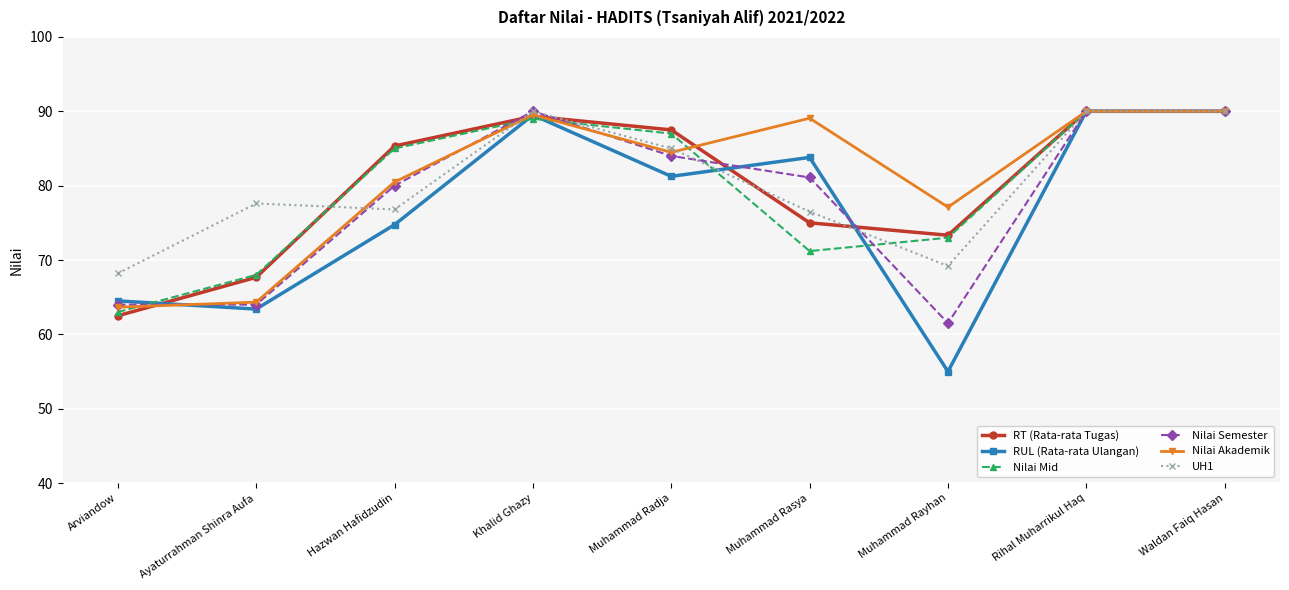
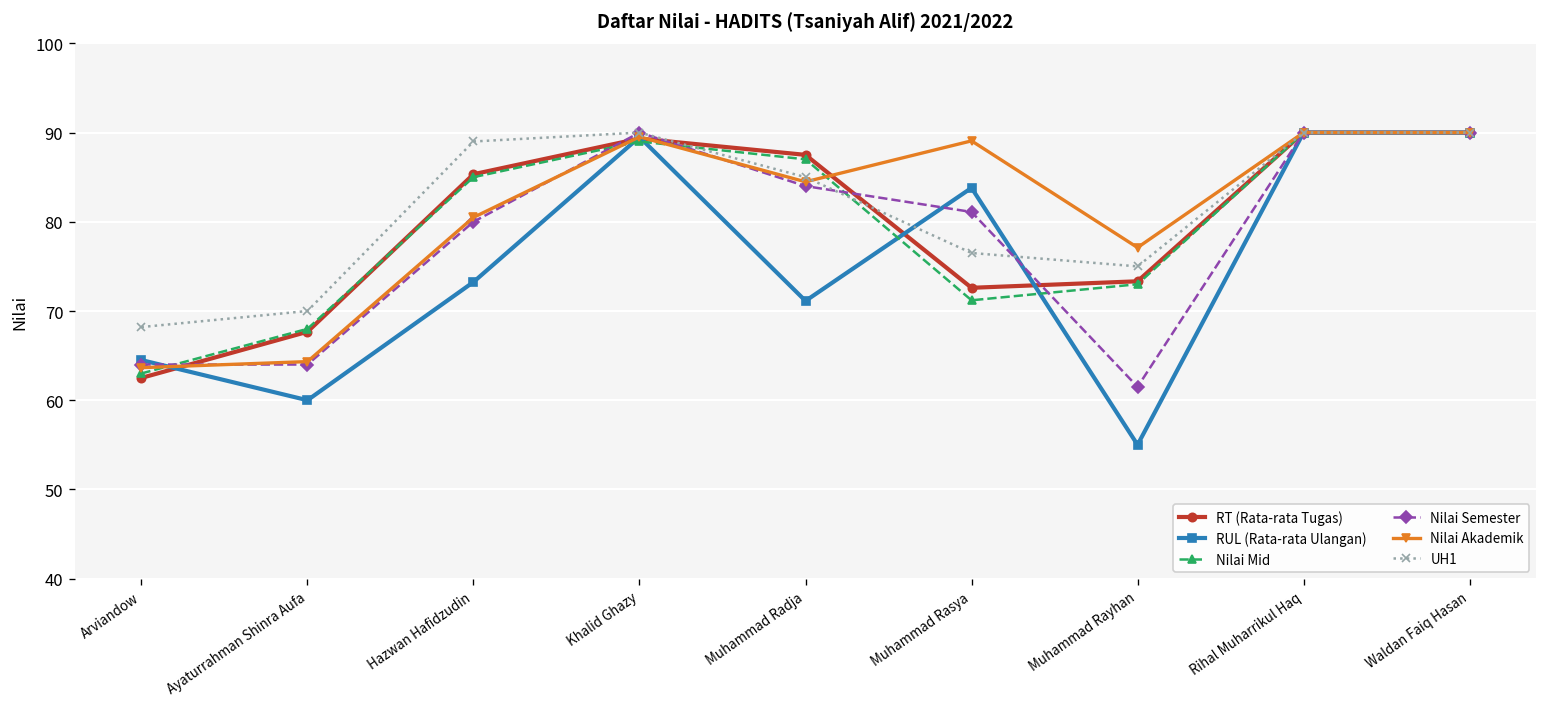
RUL (Rata-rata Ulangan), Ayaturrahman Shinra Aufa: 63 -> 60
UH1, Ayaturrahman Shinra Aufa: 78 -> 70
RUL (Rata-rata Ulangan), Hazwan Hafidzudin: 75 -> 73
UH1, Hazwan Hafidzudin: 77 -> 89
RUL (Rata-rata Ulangan), Muhammad Radja: 81 -> 71
RT (Rata-rata Tugas), Muhammad Rasya: 75 -> 73
UH1, Muhammad Rayhan: 69 -> 75
